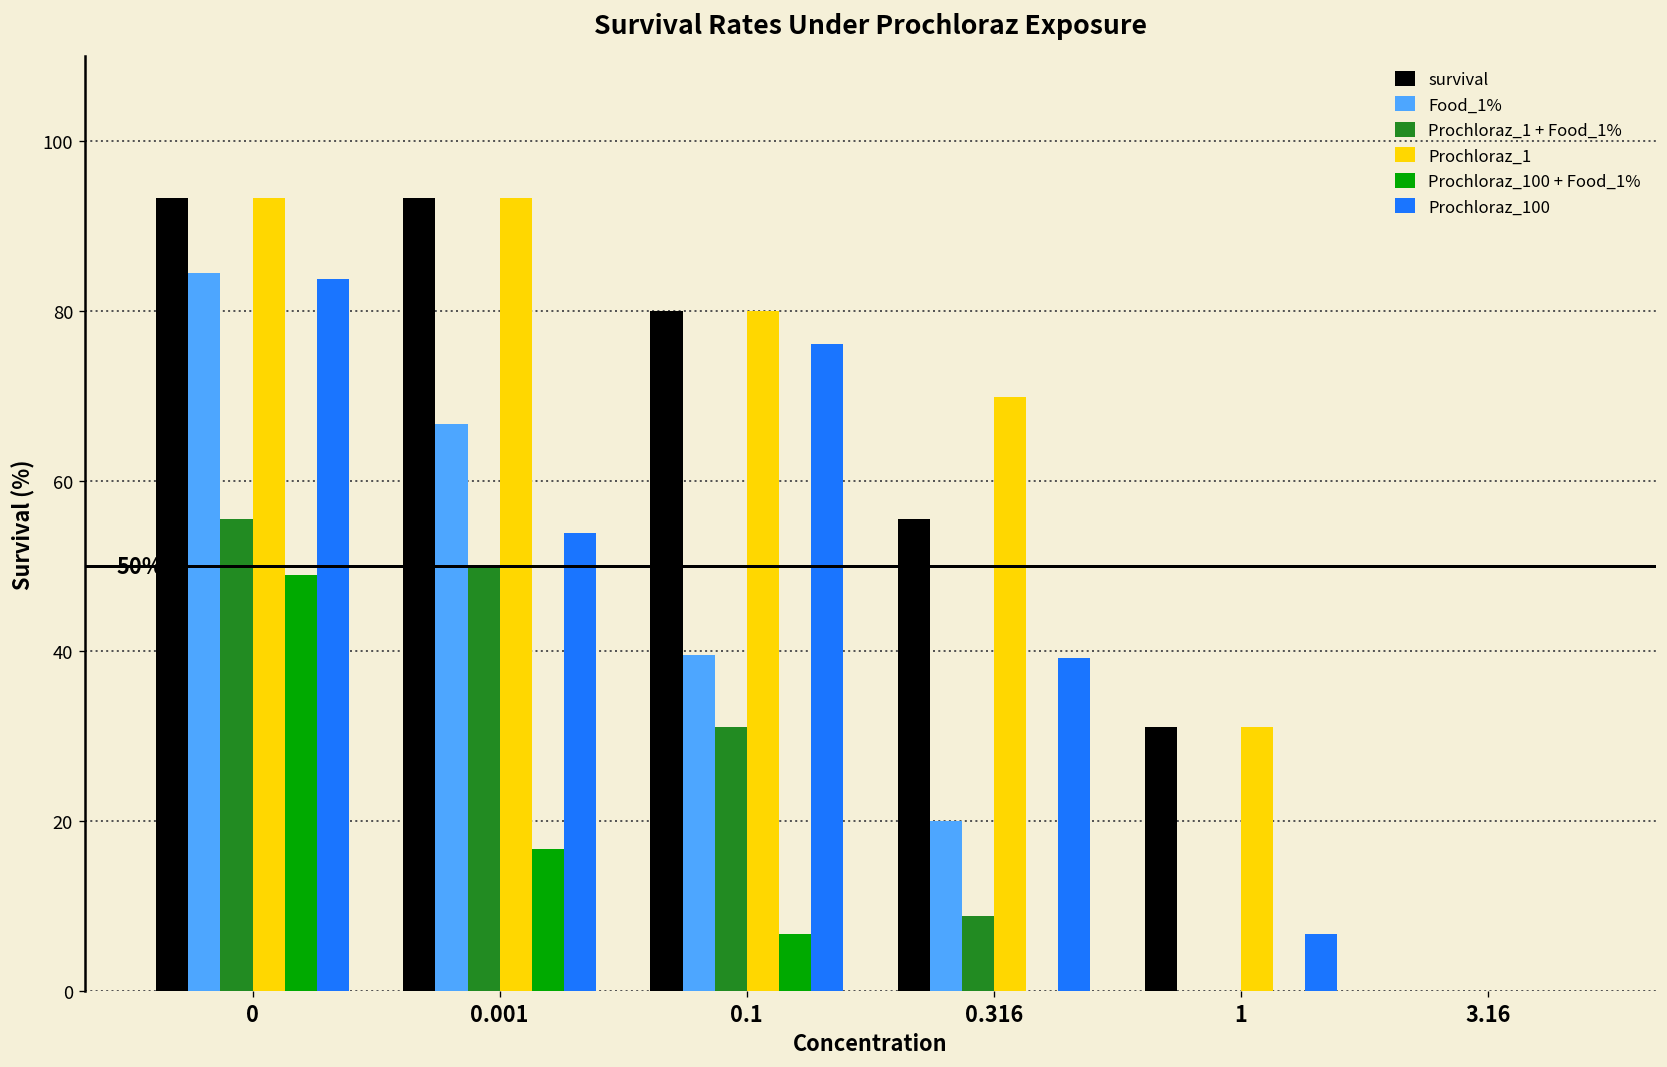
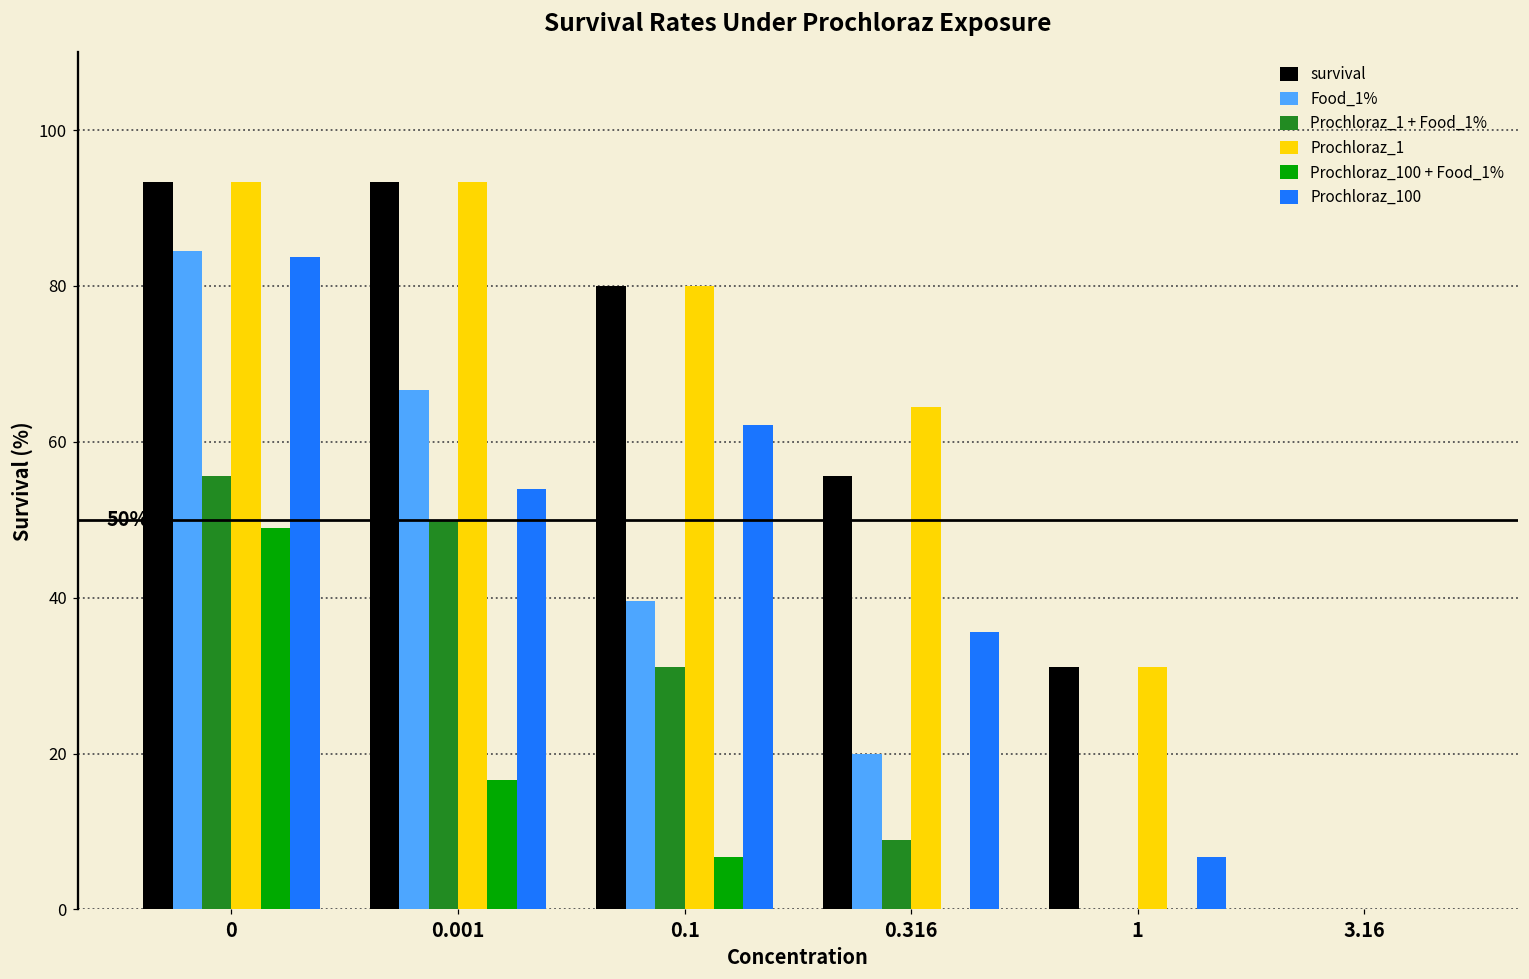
Prochloraz_100, 0.1: 76 -> 62
Prochloraz_1, 0.316: 70 -> 64
Prochloraz_100, 0.316: 39 -> 36
